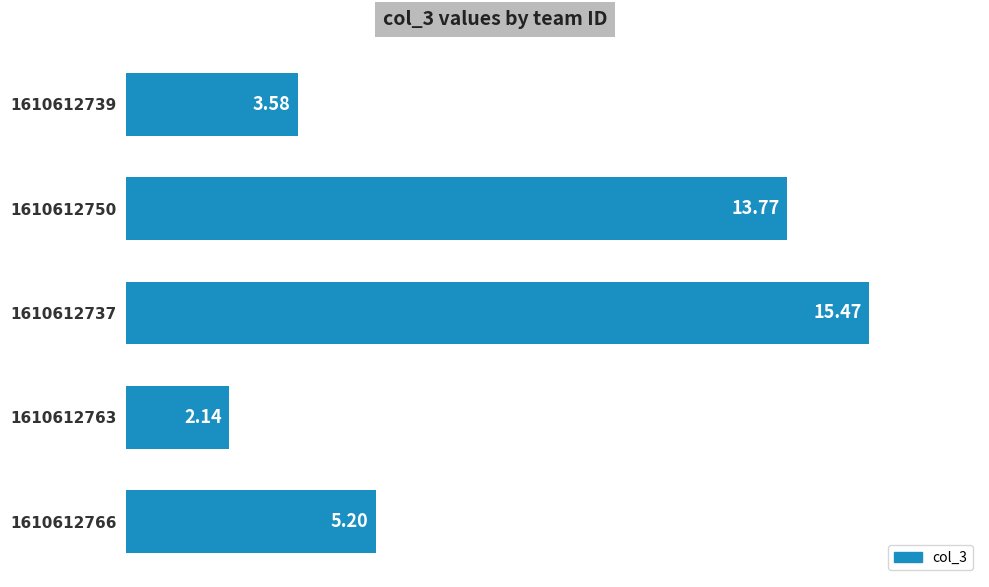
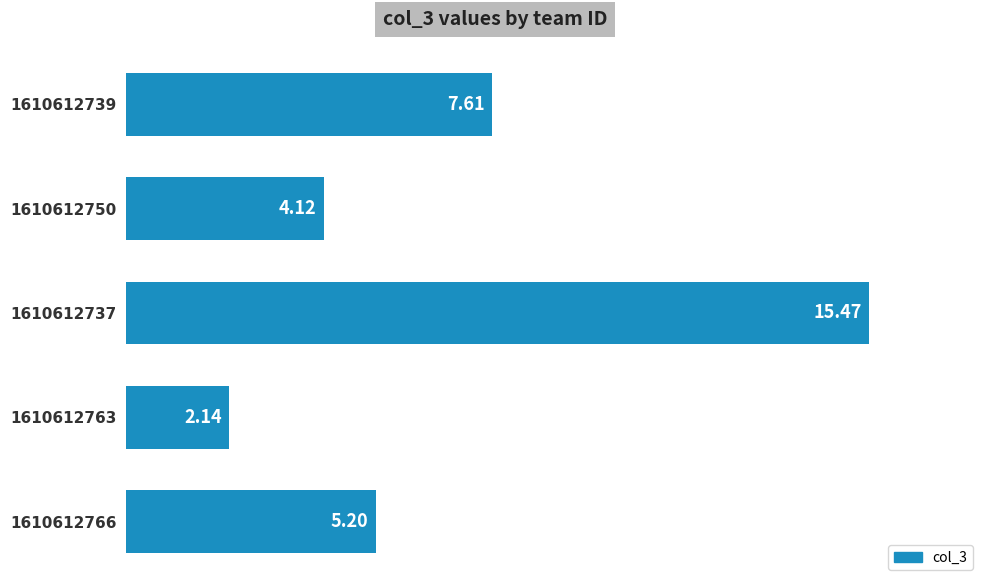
1610612739: 3.58 -> 7.61
1610612750: 13.77 -> 4.12
